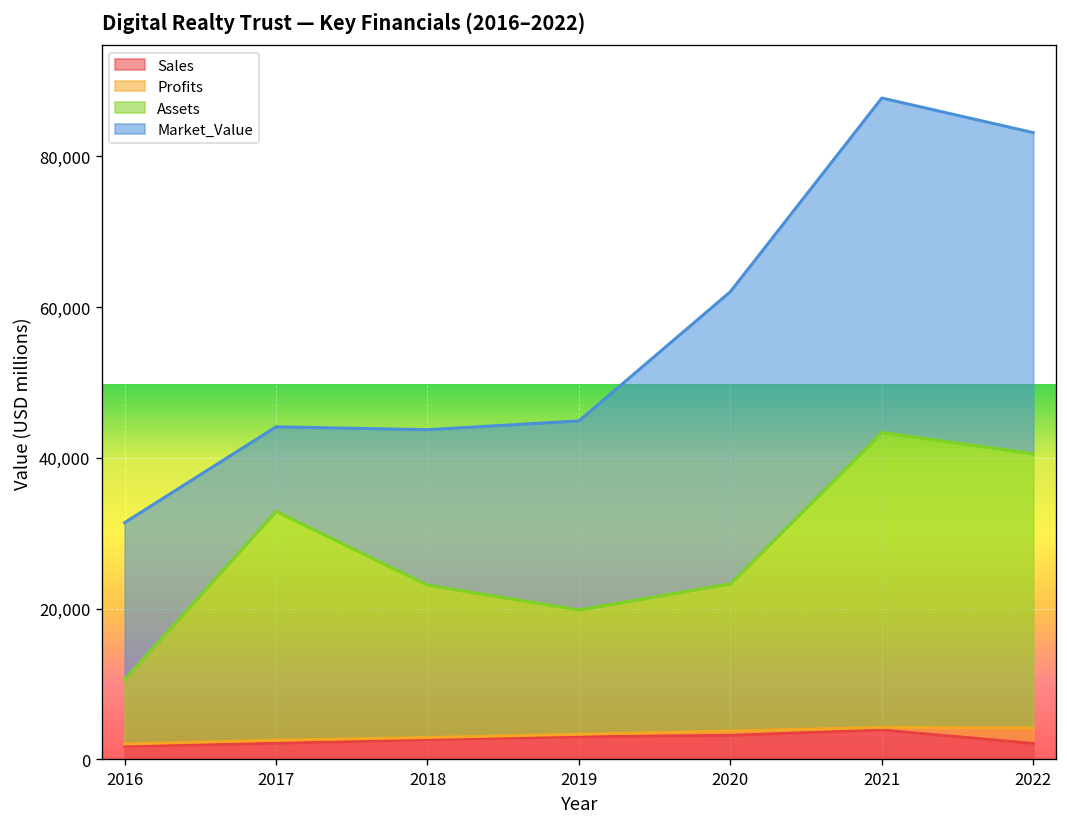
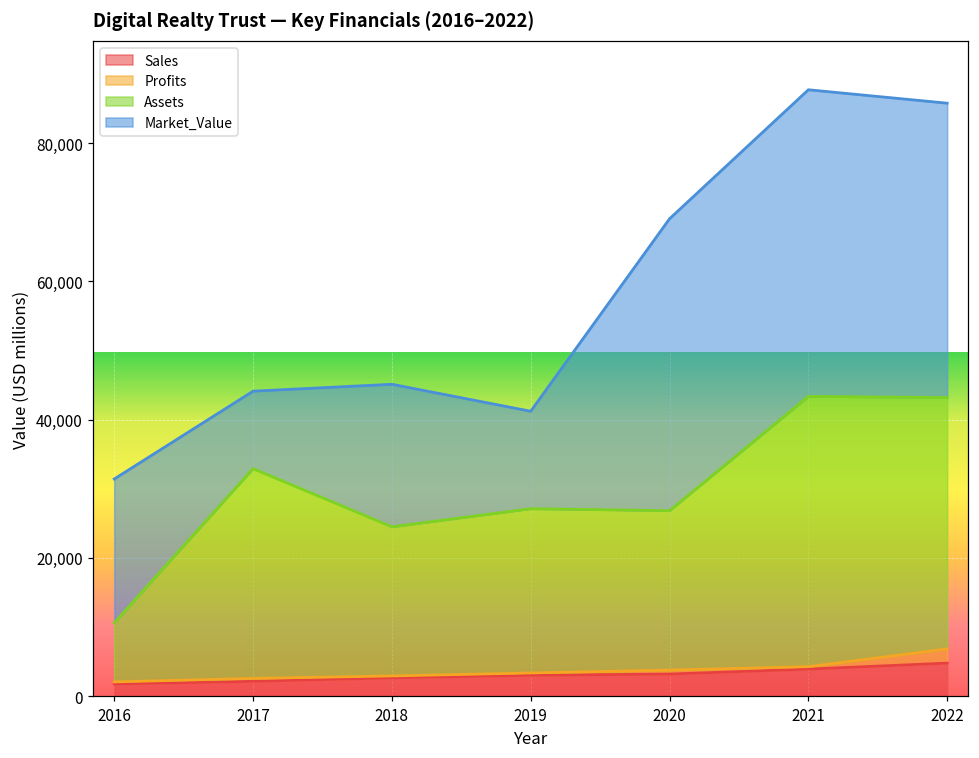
Assets, 2018: 20,000 -> 22,000
Assets, 2019: 16,000 -> 24,000
Market_Value, 2019: 25,000 -> 14,000
Assets, 2020: 20,000 -> 23,000
Market_Value, 2020: 39,000 -> 42,000
Sales, 2022: 2,000 -> 5,000
